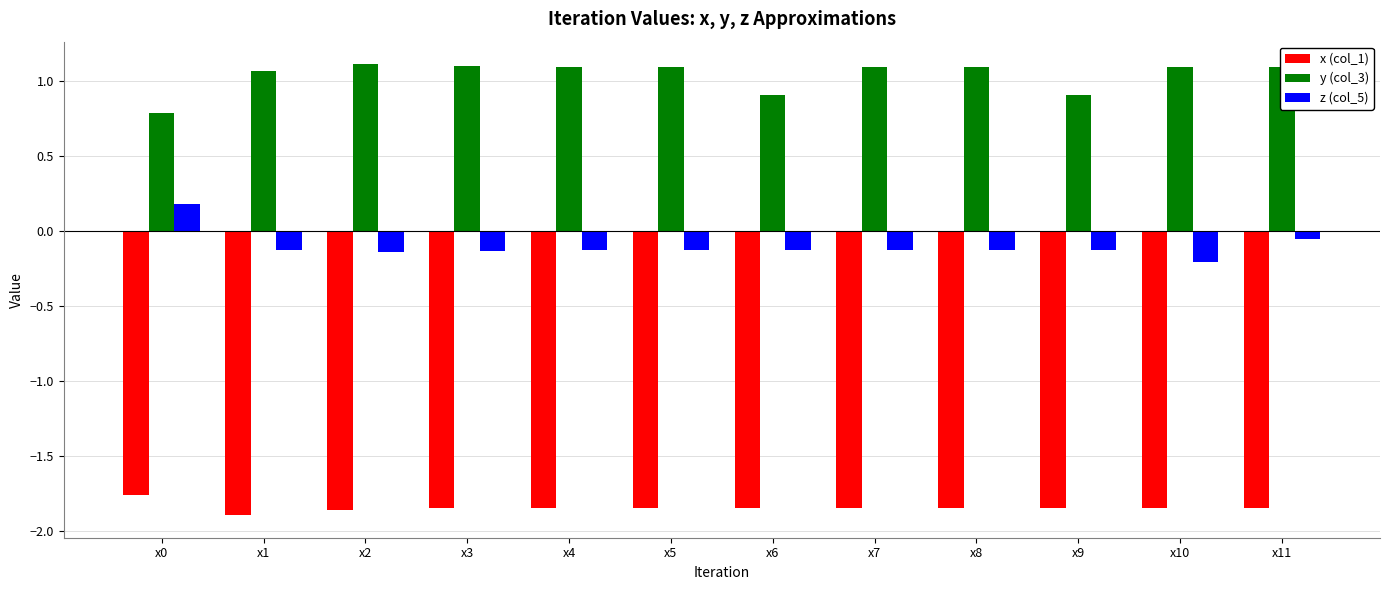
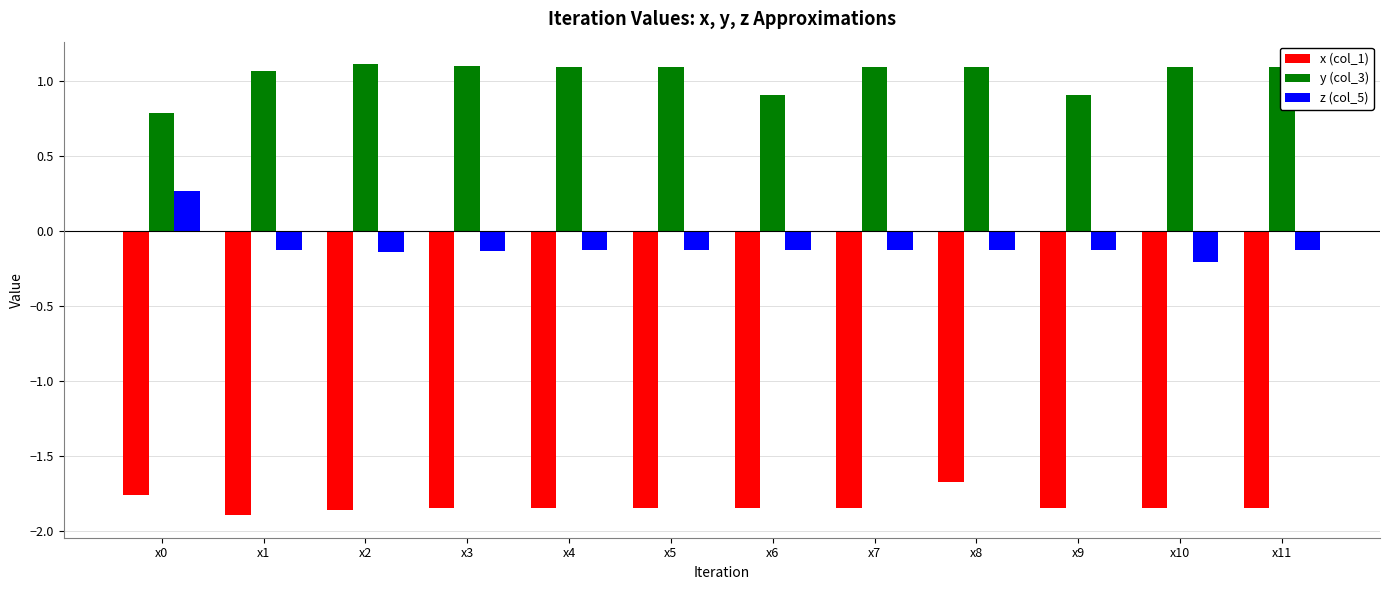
z (col_5), x0: 0.18 -> 0.27
x (col_1), x8: -1.85 -> -1.67
z (col_5), x11: -0.05 -> -0.13
